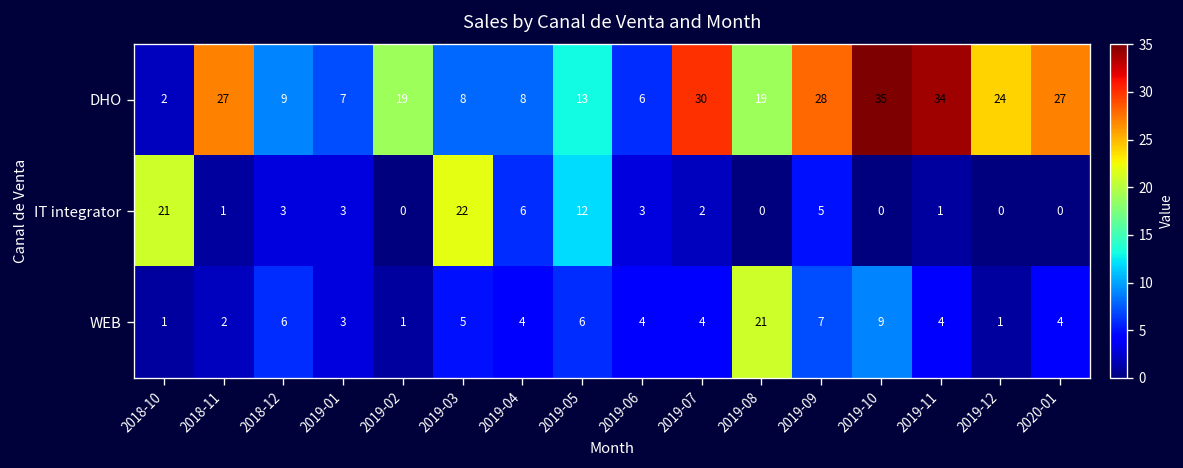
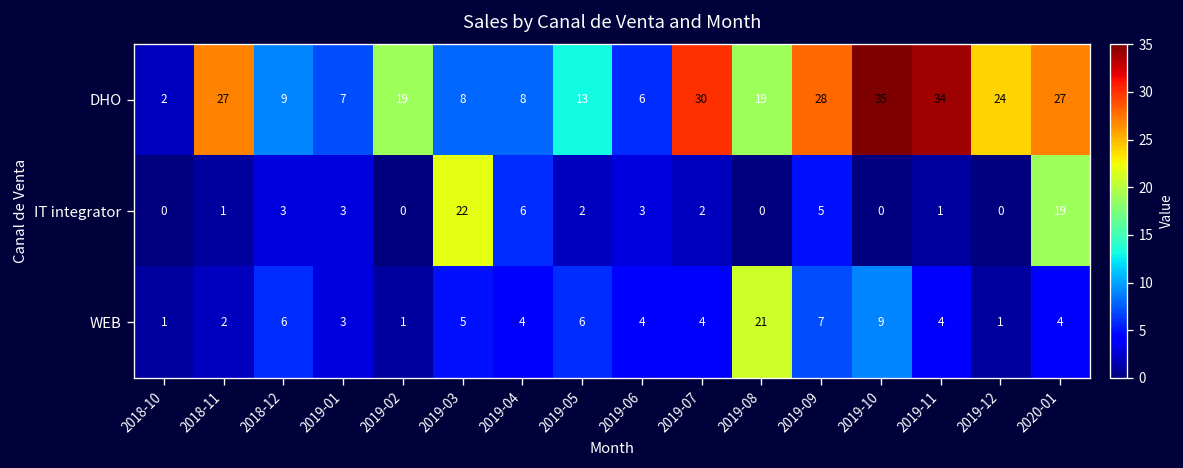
IT integrator, 2018-10: 21 -> 0
IT integrator, 2019-05: 12 -> 2
IT integrator, 2020-01: 0 -> 19
